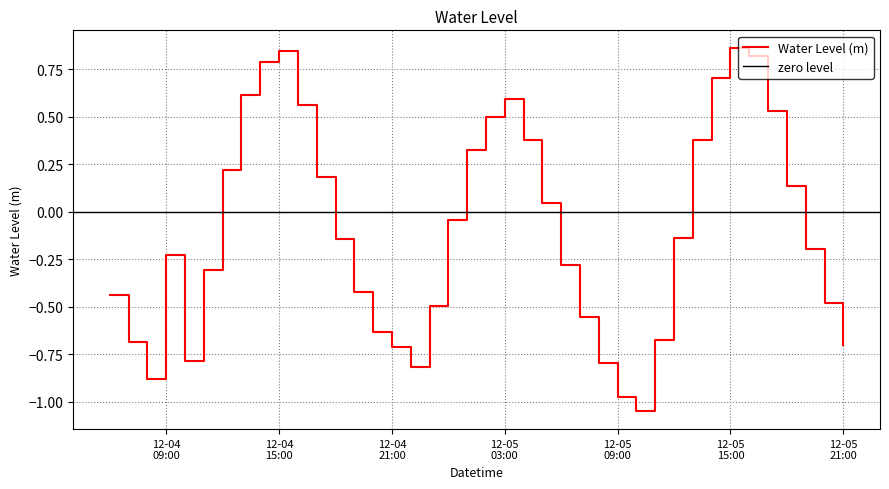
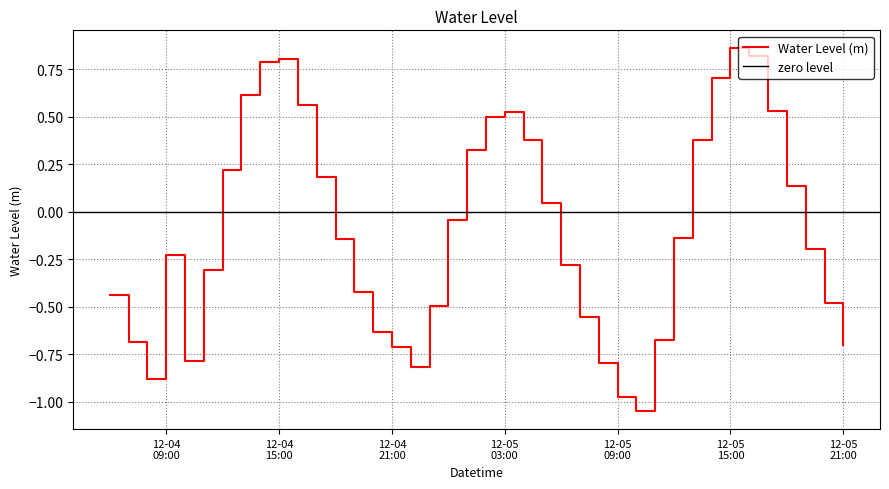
12-04 15:00: 0.85 -> 0.80
12-05 03:00: 0.60 -> 0.53
